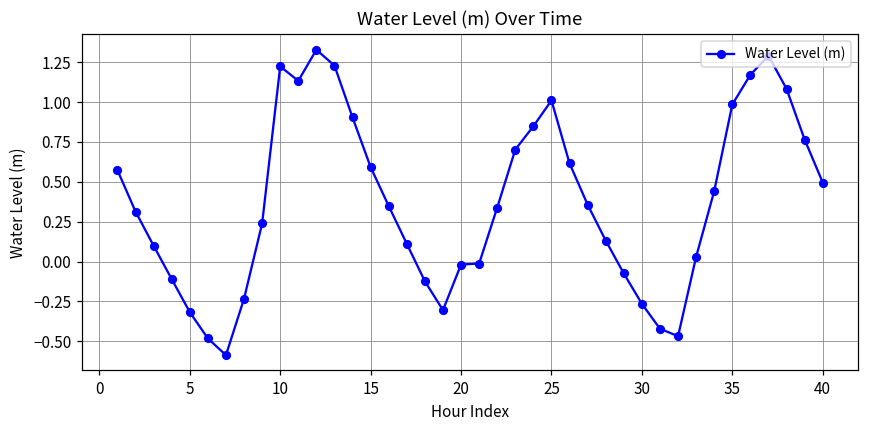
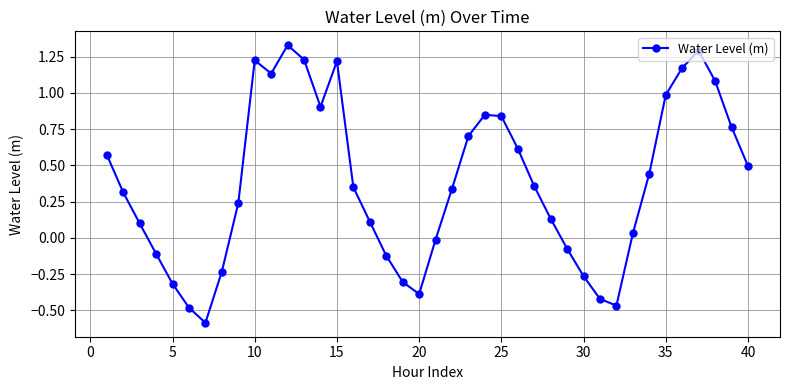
15: 0.59 -> 1.22
20: -0.02 -> -0.39
25: 1.01 -> 0.84
